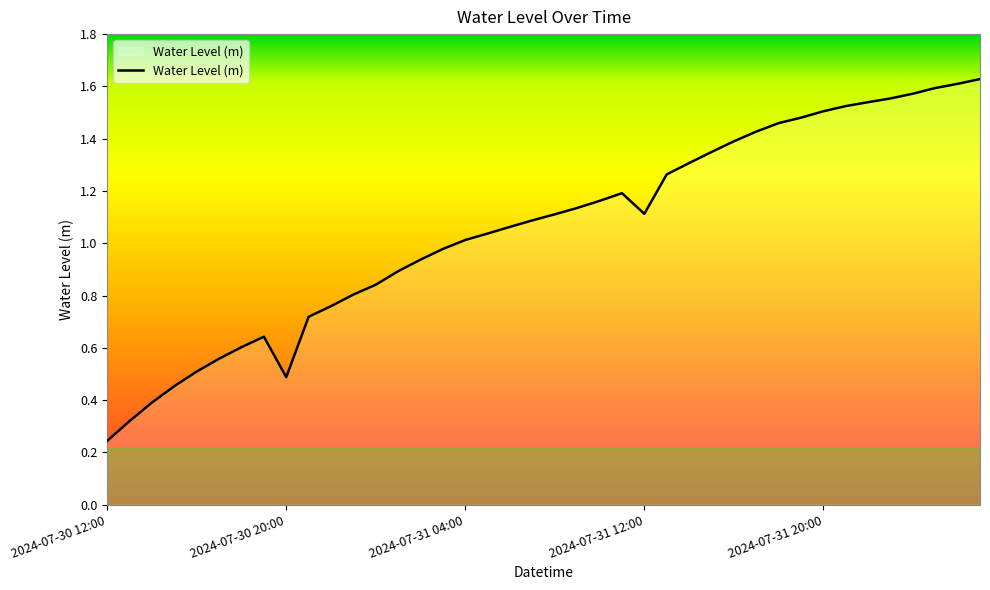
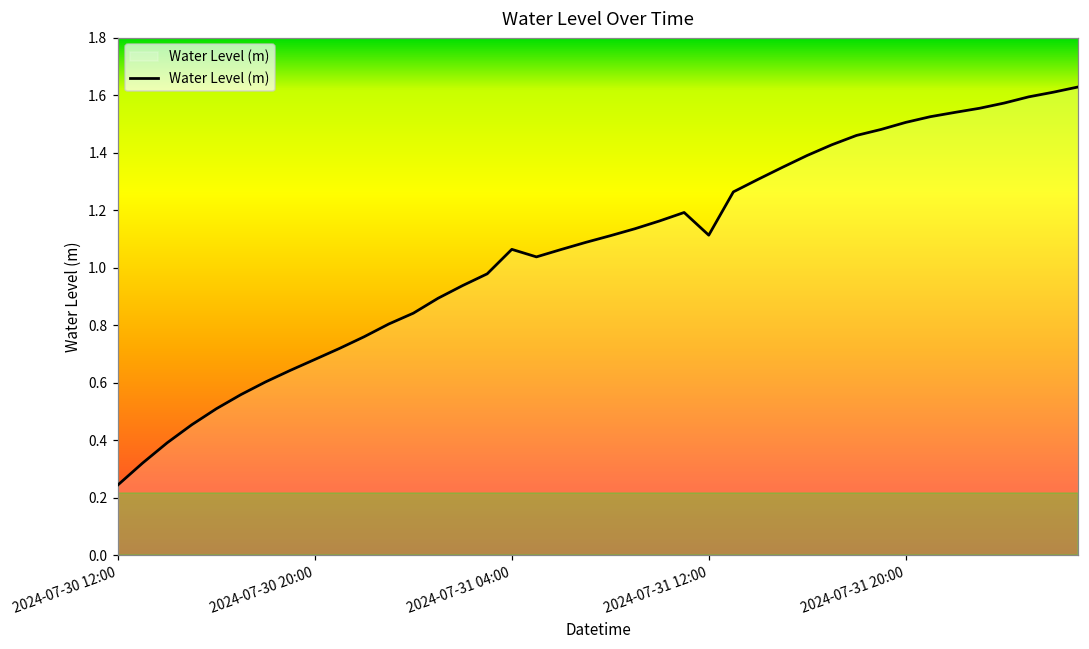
2024-07-30 20:00: 0.49 -> 0.68
2024-07-31 04:00: 1.01 -> 1.06
